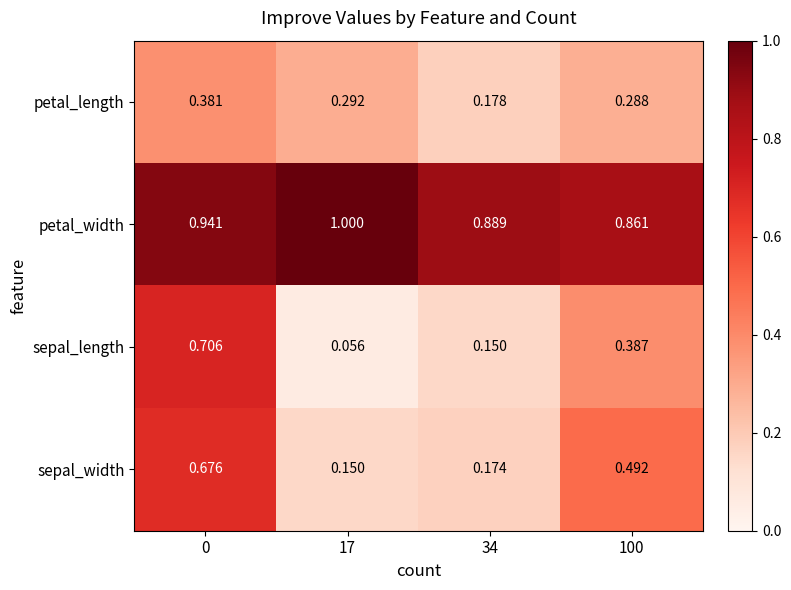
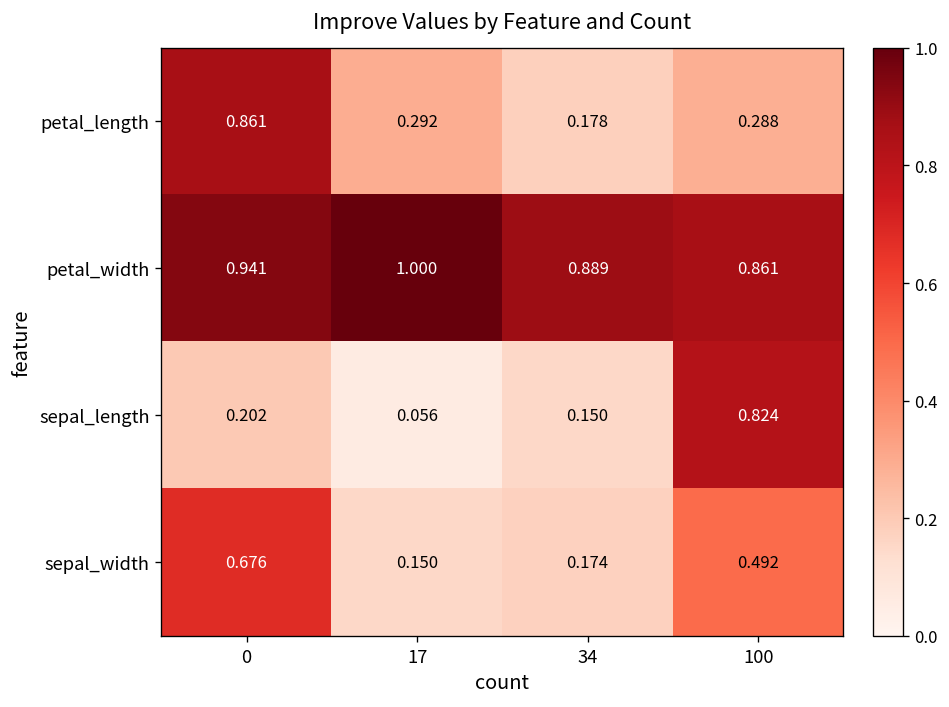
petal_length, 0: 0.381 -> 0.861
sepal_length, 0: 0.706 -> 0.202
sepal_length, 100: 0.387 -> 0.824
